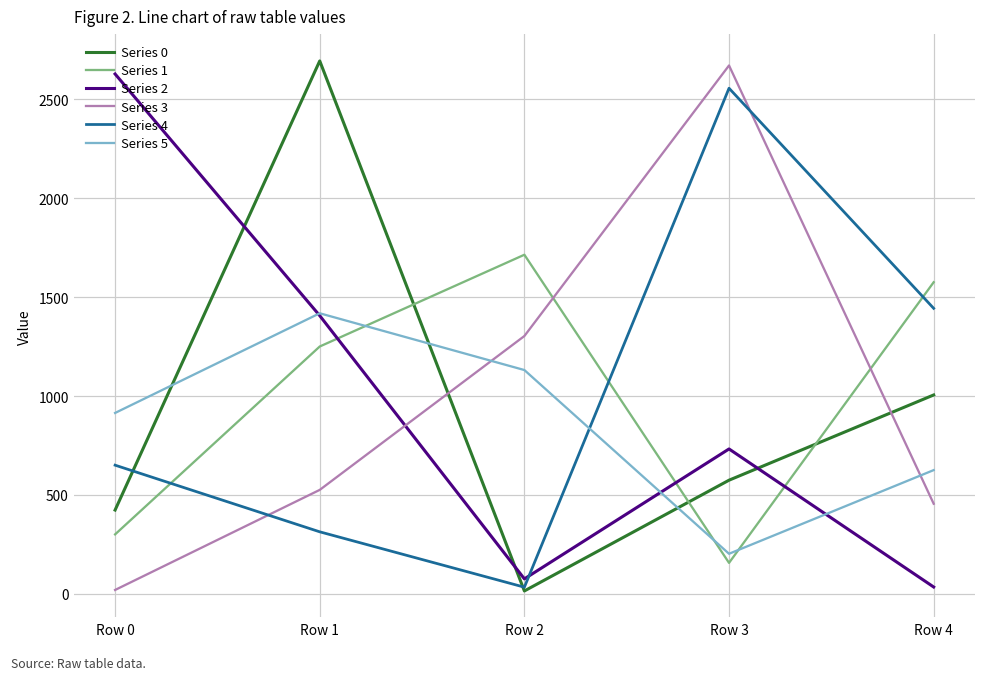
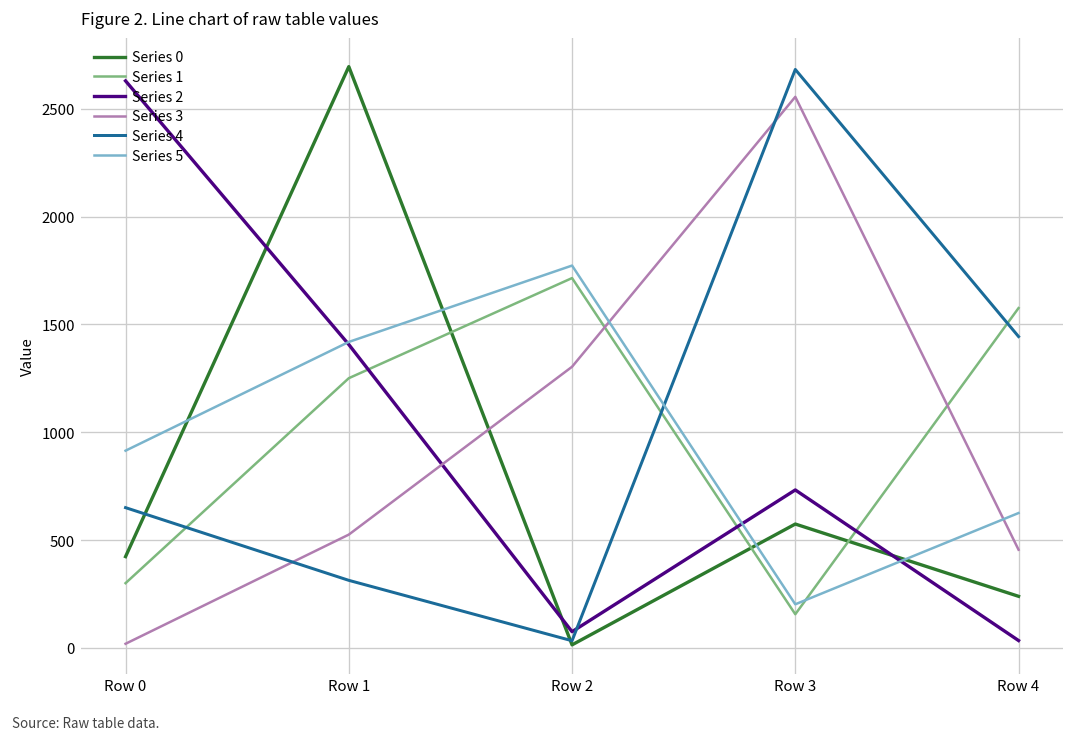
Series 5, Row 2: 1130 -> 1770
Series 3, Row 3: 2670 -> 2560
Series 4, Row 3: 2560 -> 2680
Series 0, Row 4: 1010 -> 240
